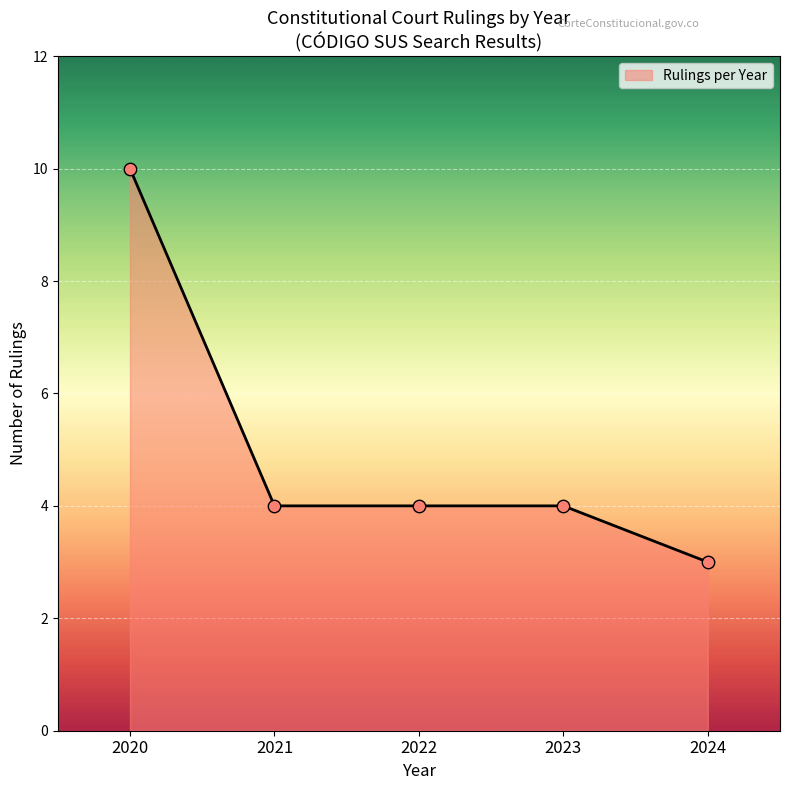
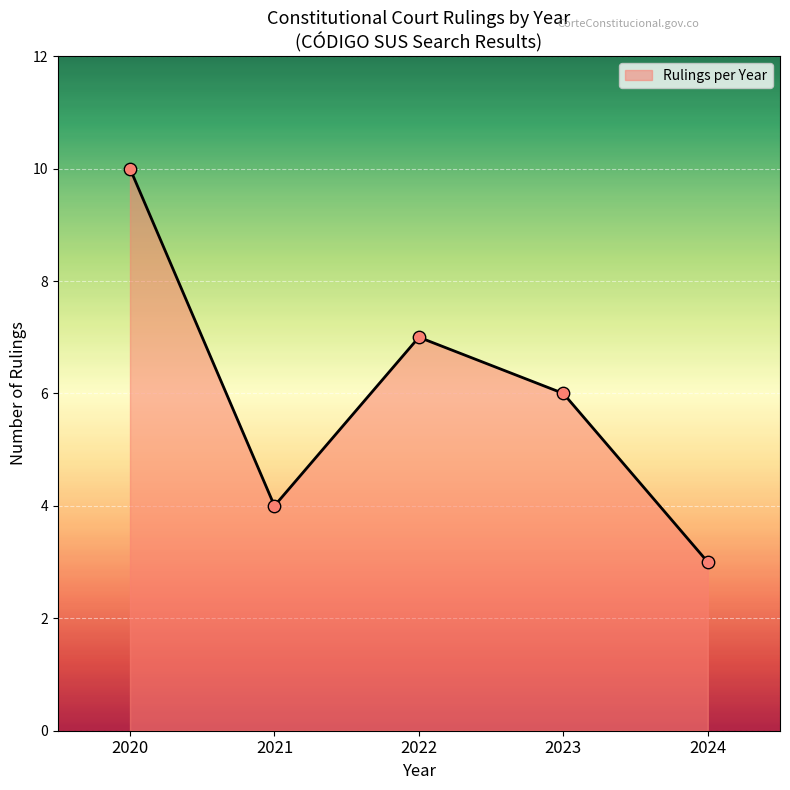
2022: 4 -> 7
2023: 4 -> 6
